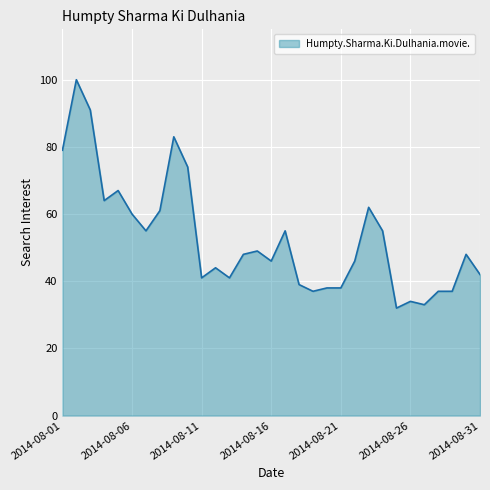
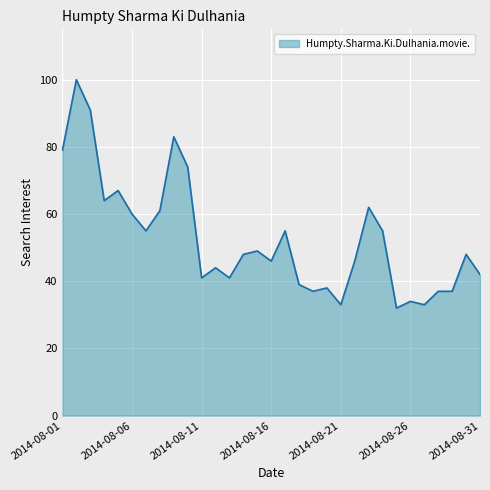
2014-08-21: 38 -> 33
